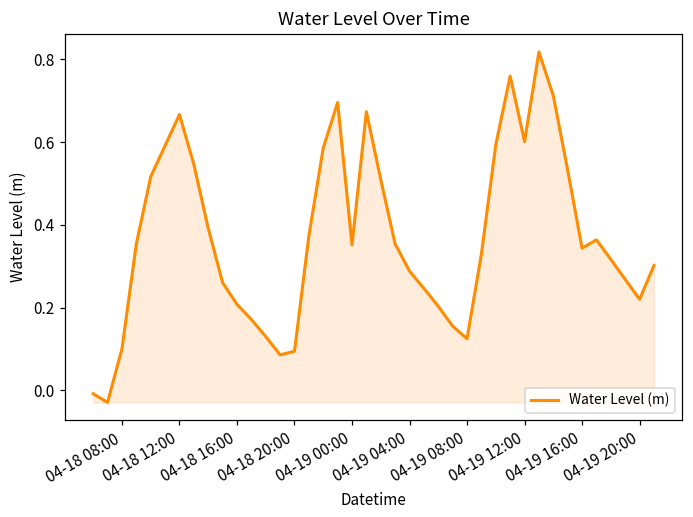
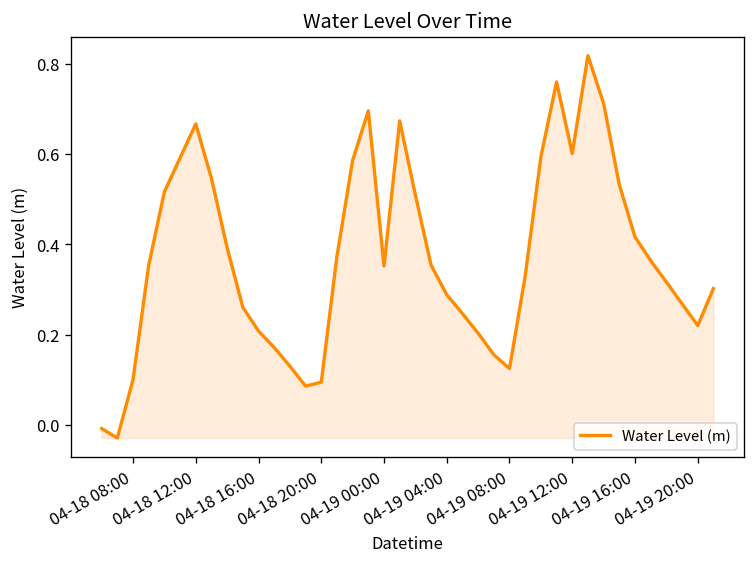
04-19 16:00: 0.34 -> 0.42
